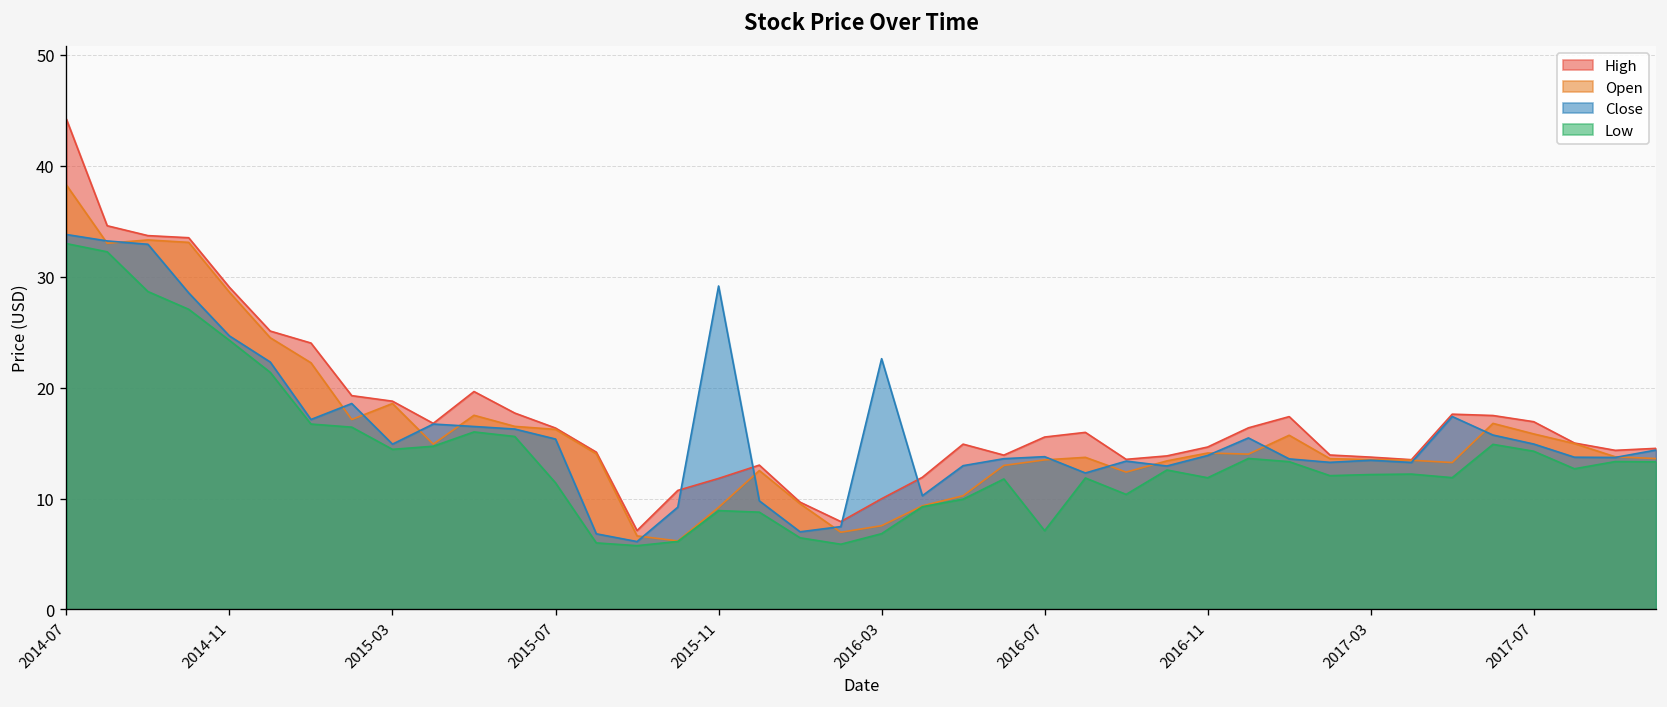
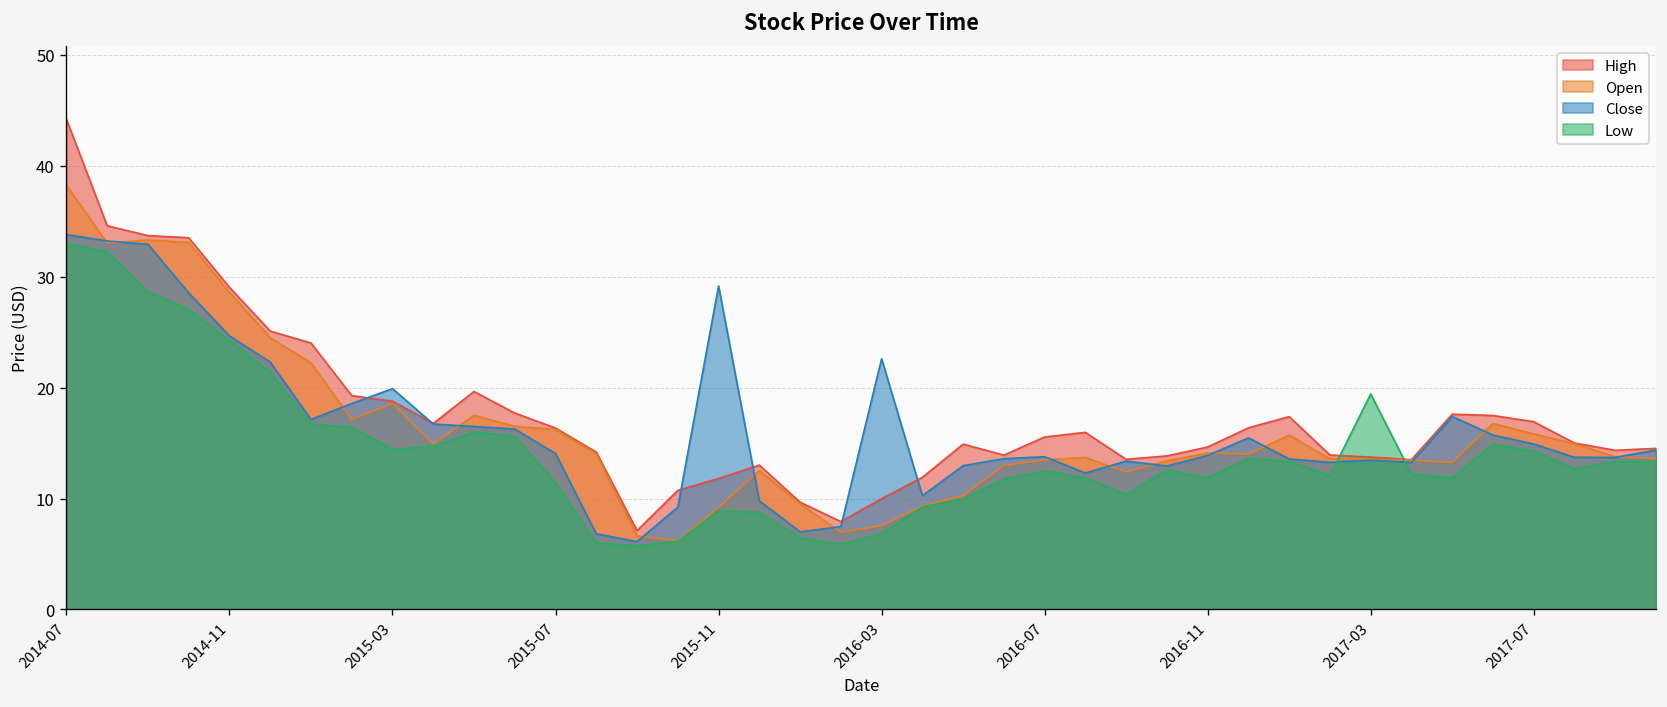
Close, 2015-03: 15 -> 20
Close, 2015-07: 15 -> 14
Low, 2016-07: 7 -> 13
Low, 2017-03: 12 -> 19
